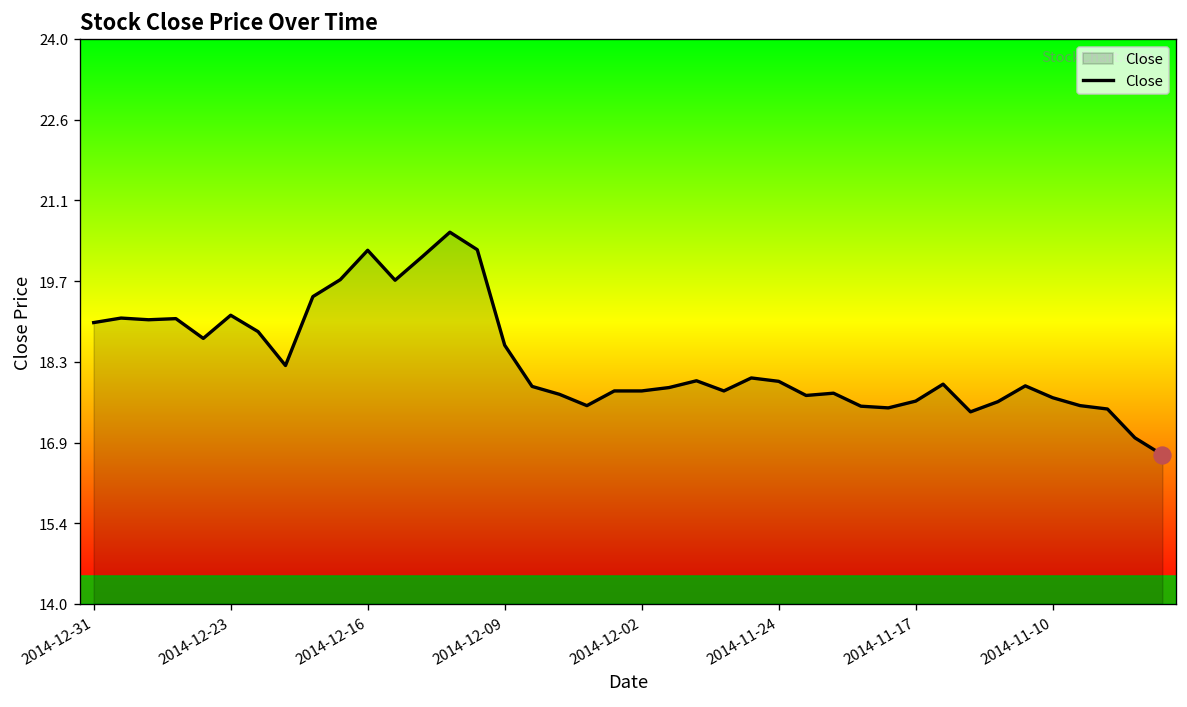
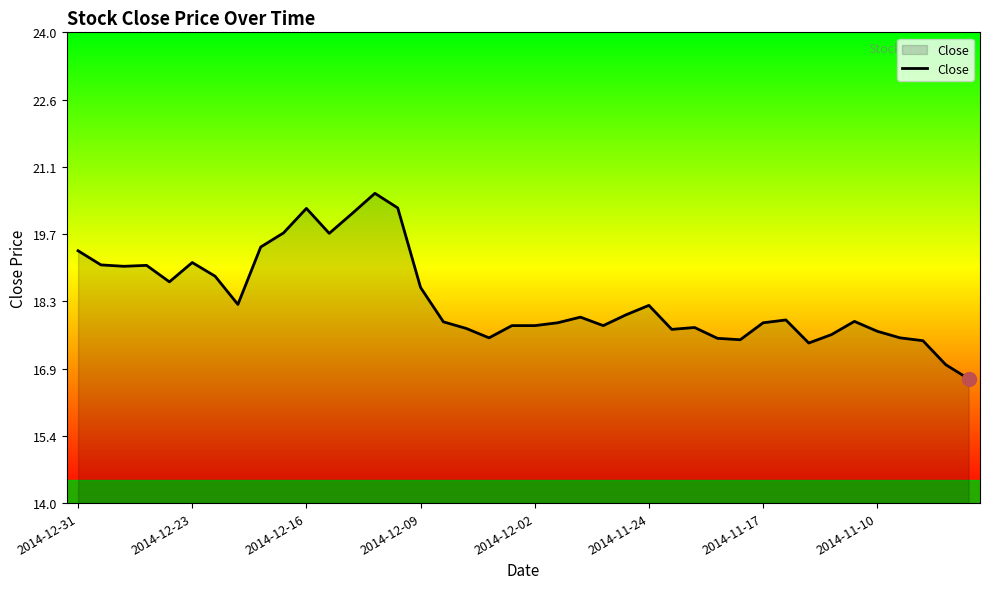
Close, 2014-12-31: 19.0 -> 19.4
Close, 2014-11-24: 17.9 -> 18.2
Close, 2014-11-17: 17.6 -> 17.8
